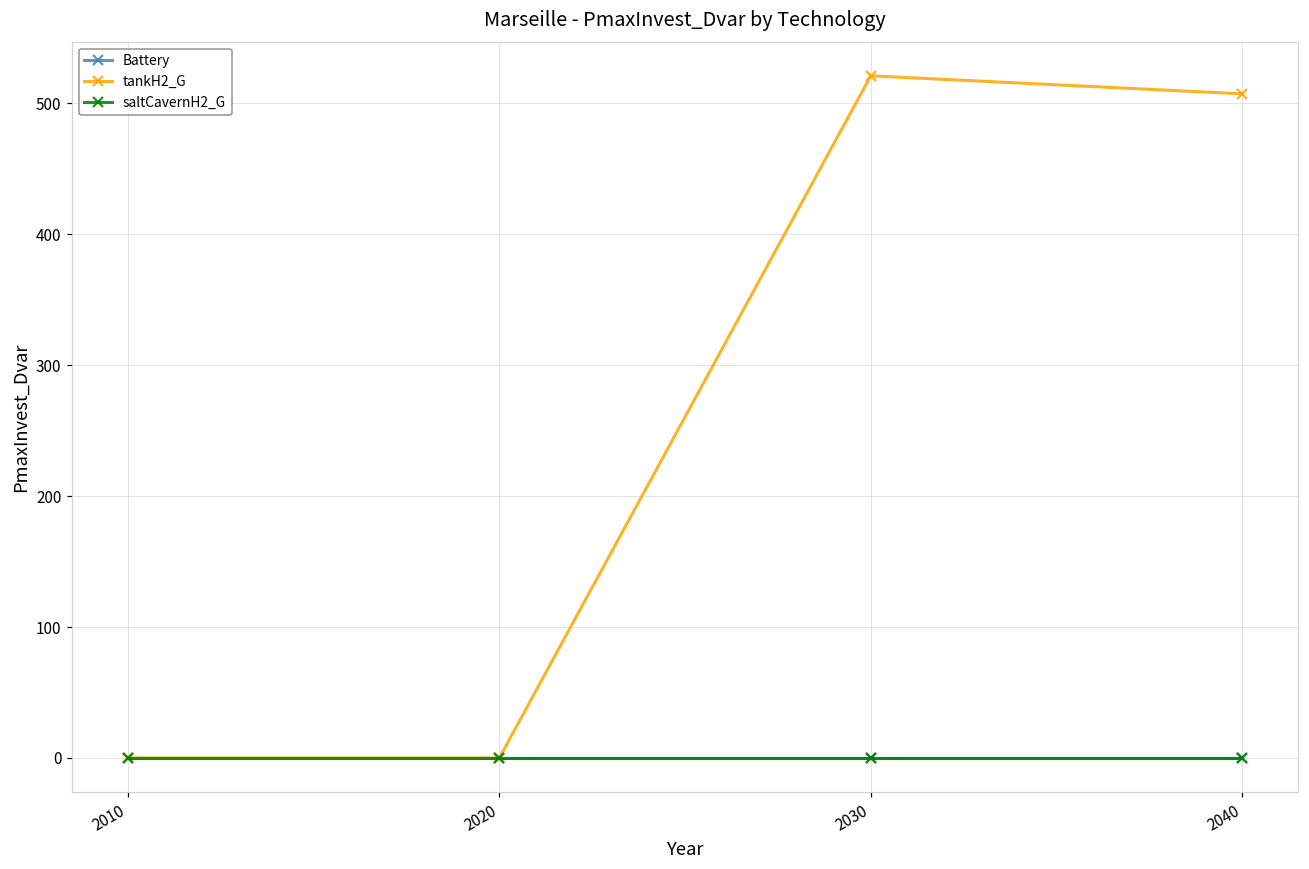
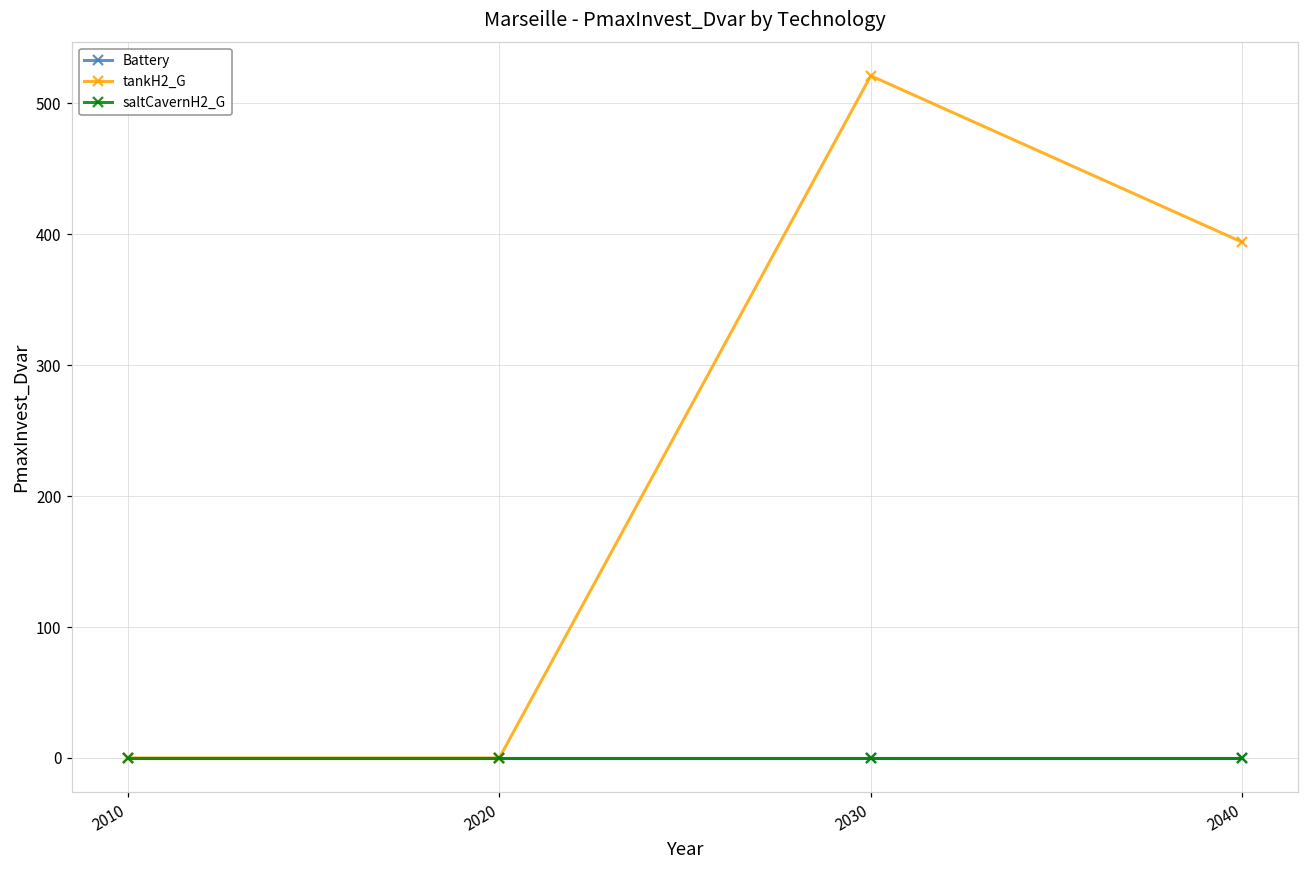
tankH2_G, 2040: 507 -> 394
